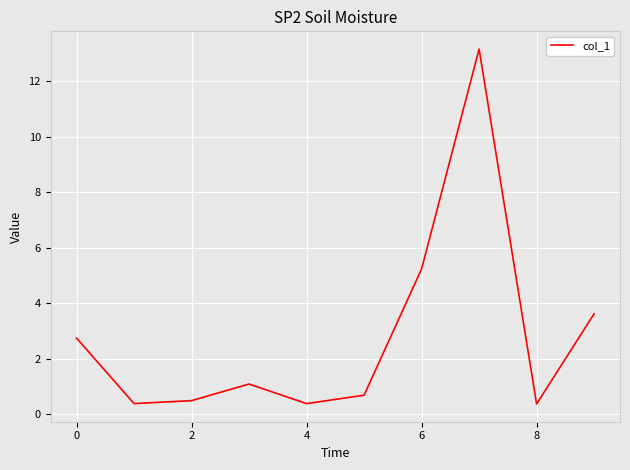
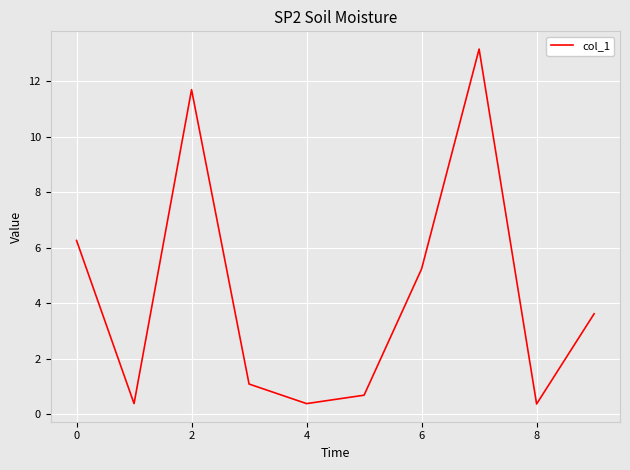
0: 2.7 -> 6.3
2: 0.5 -> 11.7
